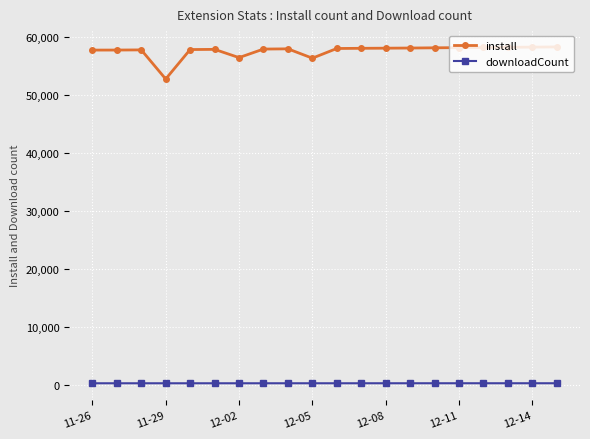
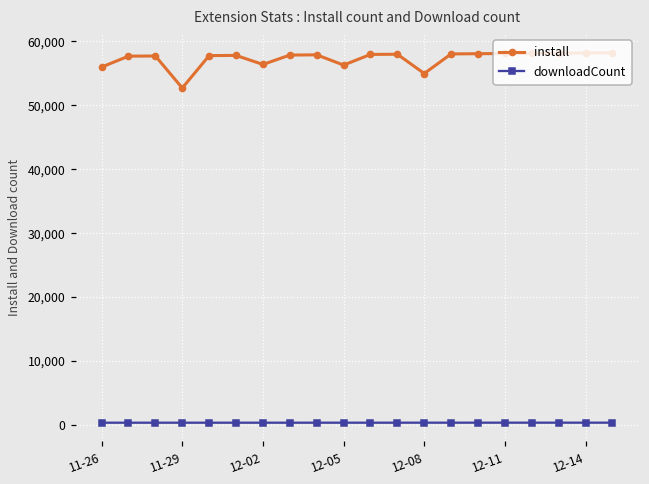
install, 11-26: 58,000 -> 56,000
install, 12-08: 58,000 -> 55,000
